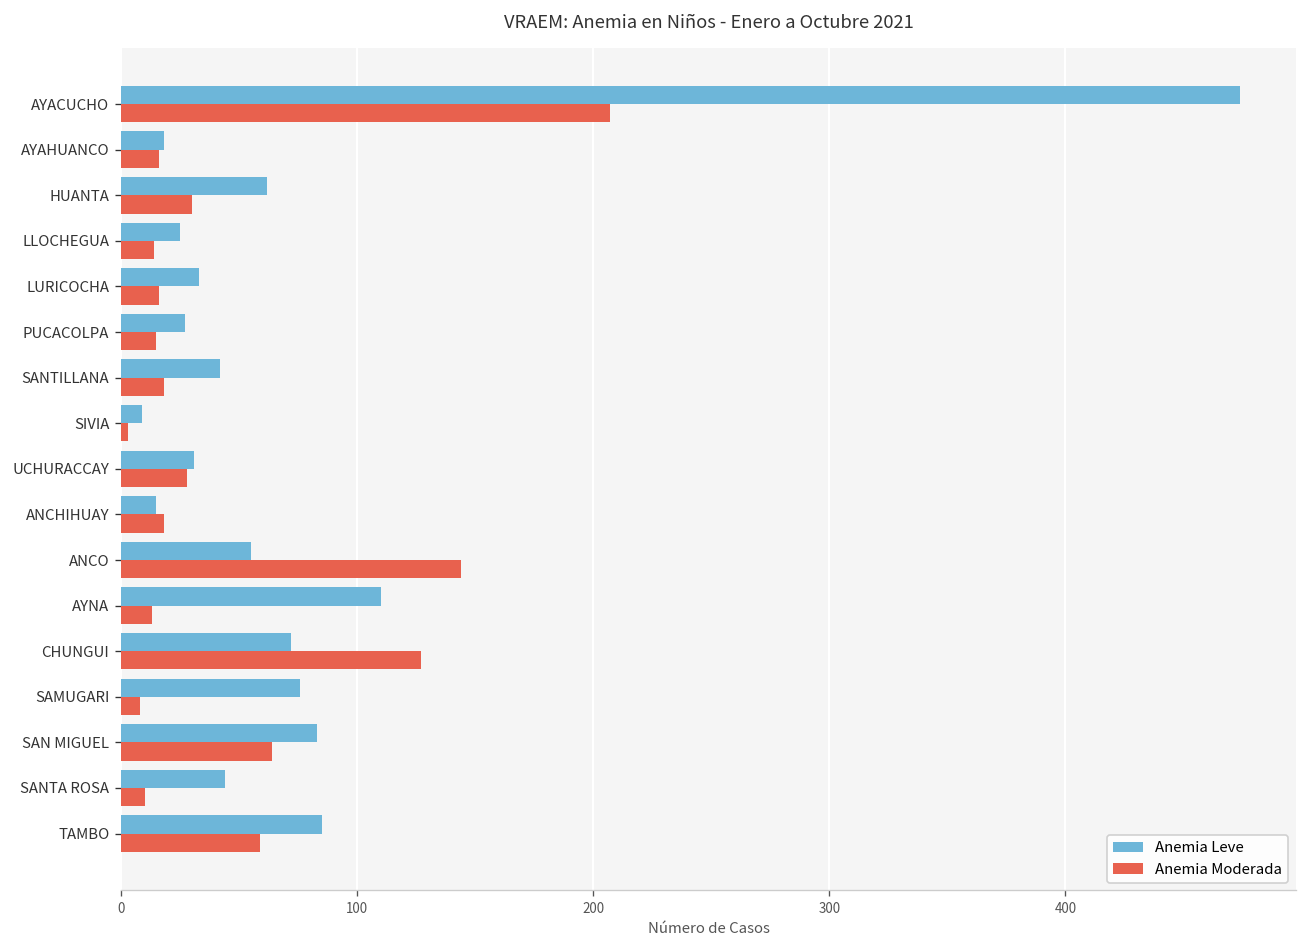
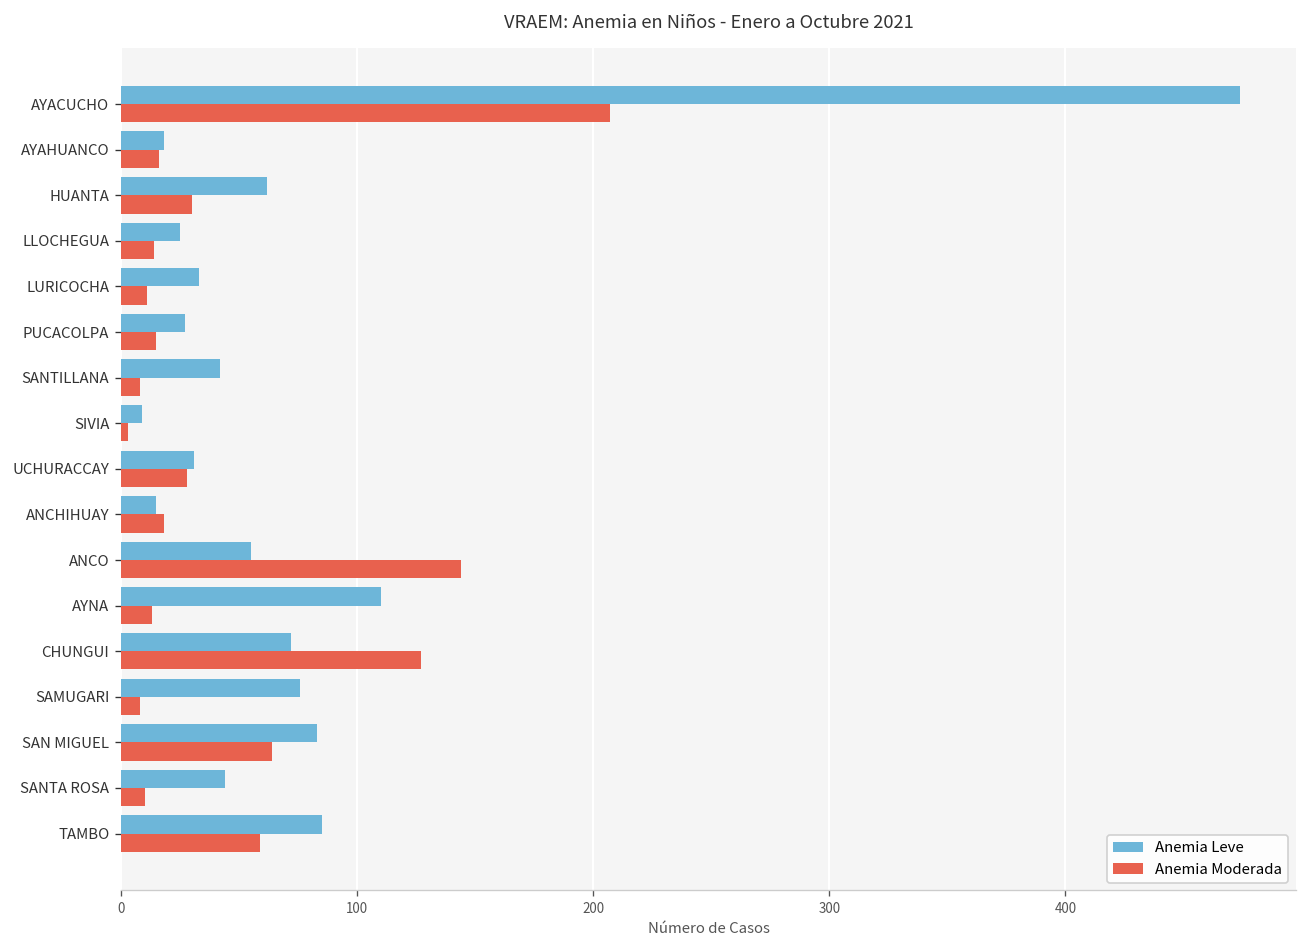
Anemia Moderada, LURICOCHA: 16 -> 11
Anemia Moderada, SANTILLANA: 18 -> 8
